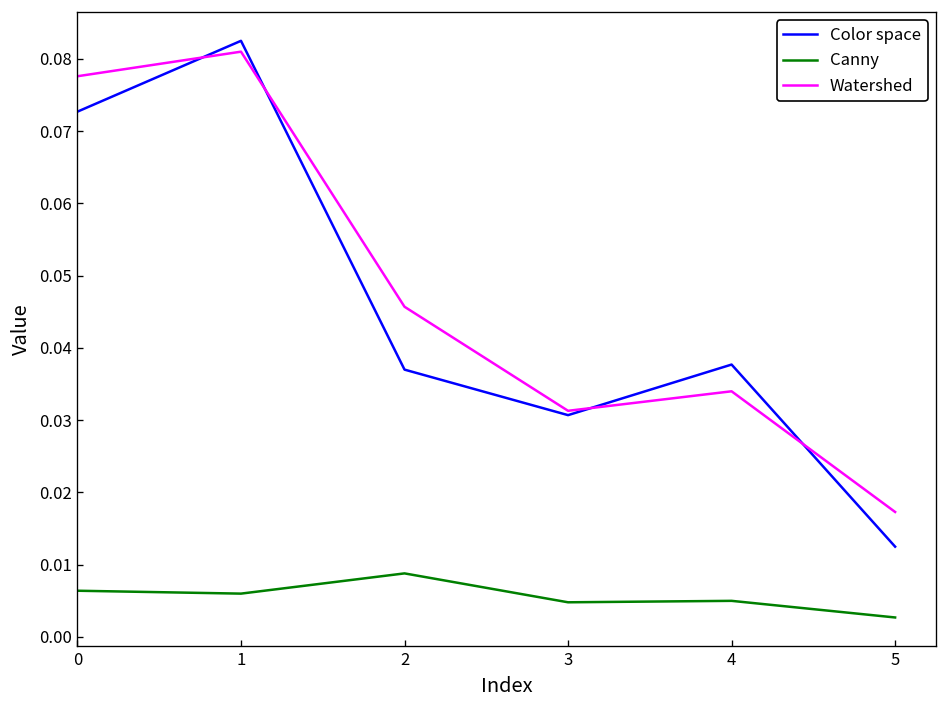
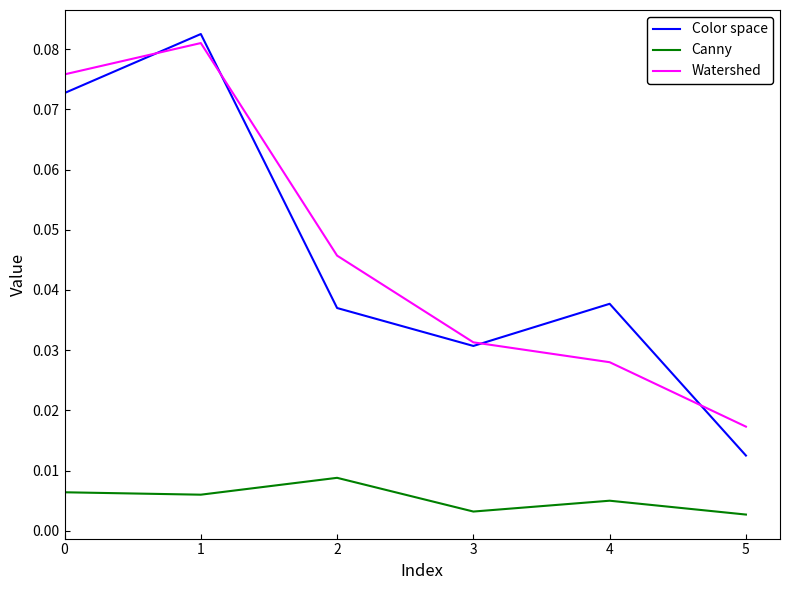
Watershed, 0: 0.078 -> 0.076
Canny, 3: 0.005 -> 0.003
Watershed, 4: 0.034 -> 0.028
